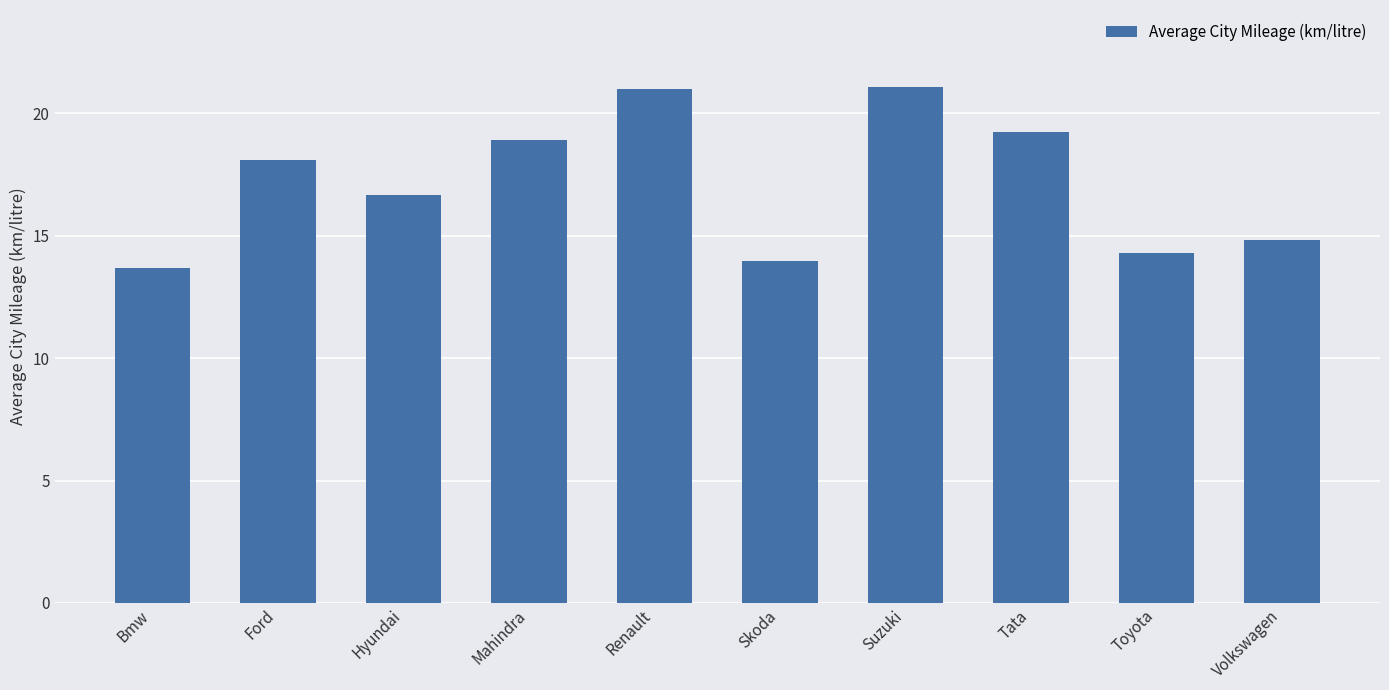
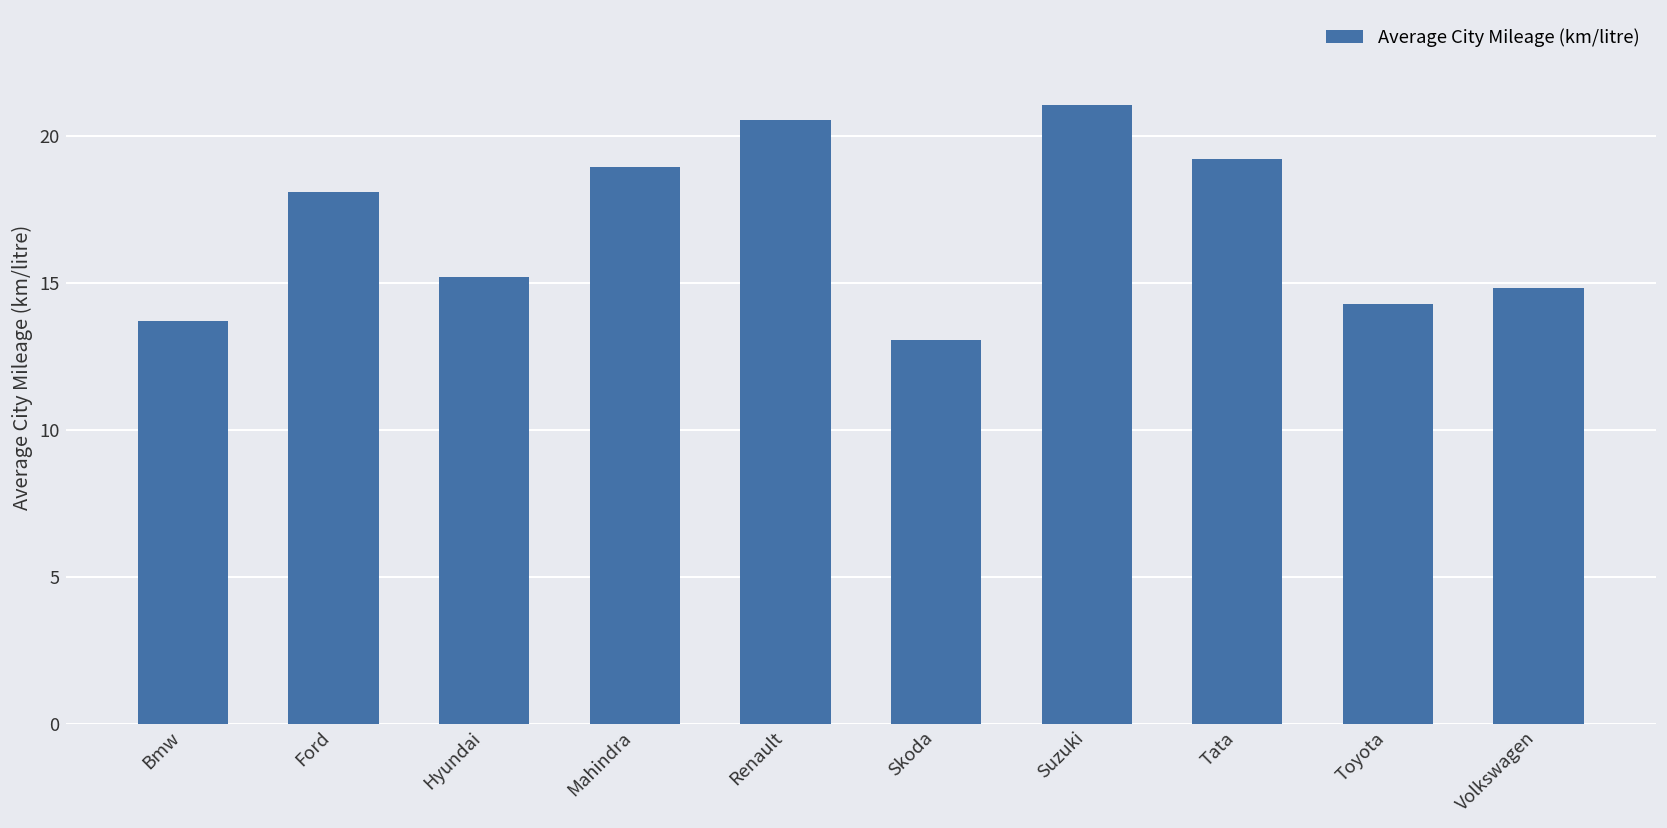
Hyundai: 16.7 -> 15.2
Renault: 21.0 -> 20.6
Skoda: 14.0 -> 13.0
